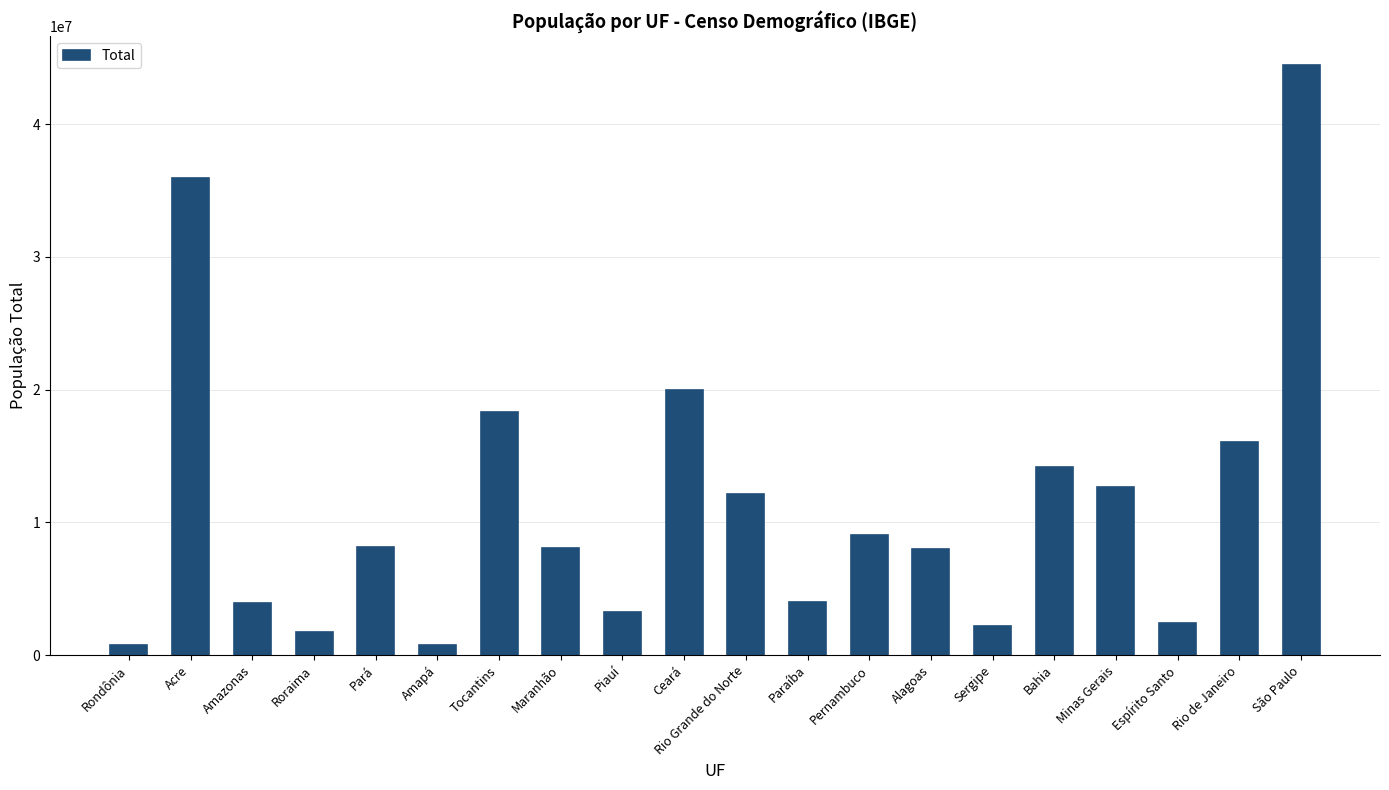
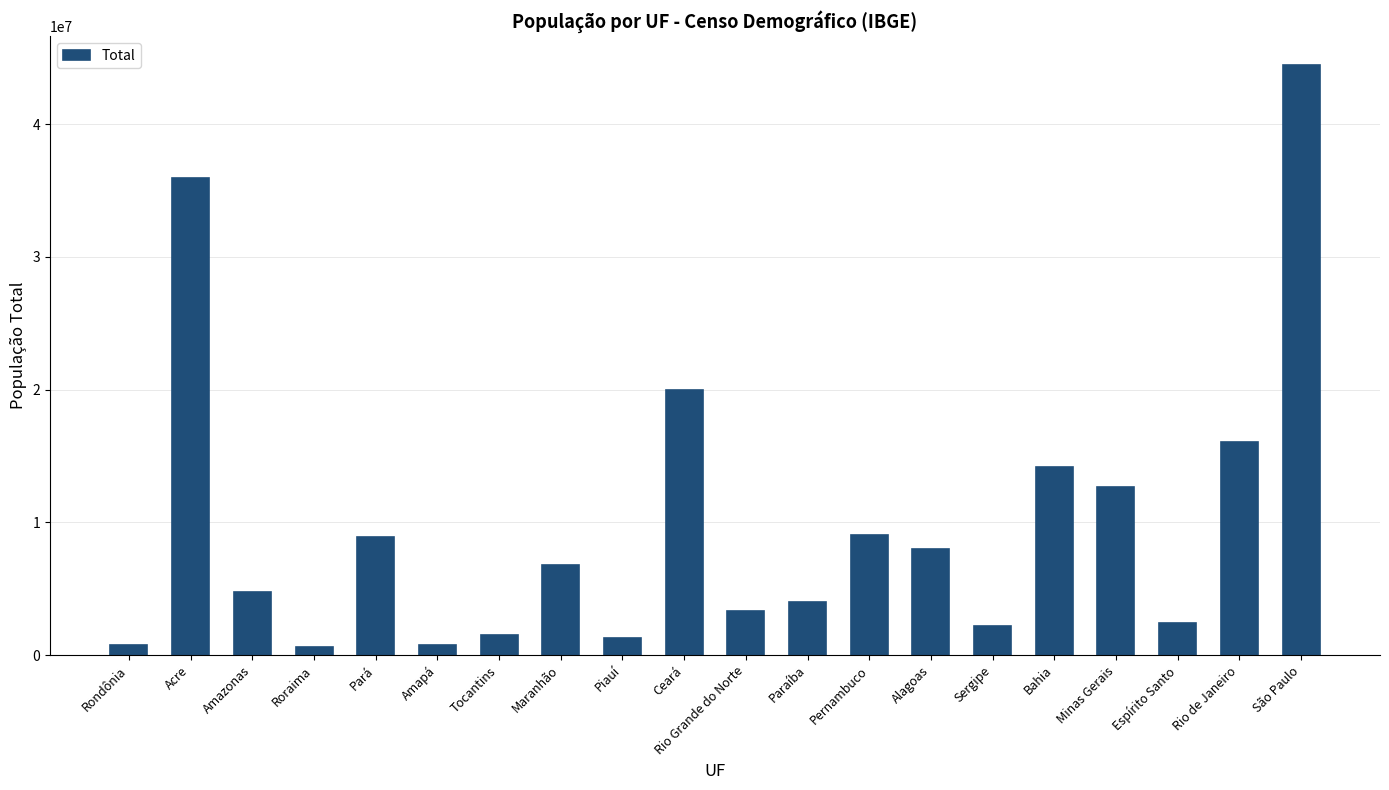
Amazonas: 3900000 -> 4700000
Roraima: 1800000 -> 600000
Pará: 8100000 -> 8900000
Tocantins: 18300000 -> 1500000
Maranhão: 8100000 -> 6800000
Piauí: 3300000 -> 1300000
Rio Grande do Norte: 12100000 -> 3300000
